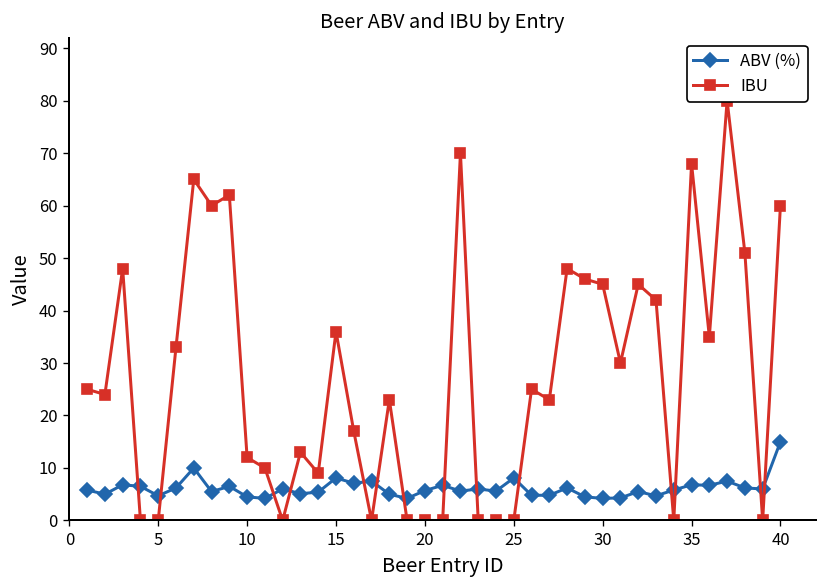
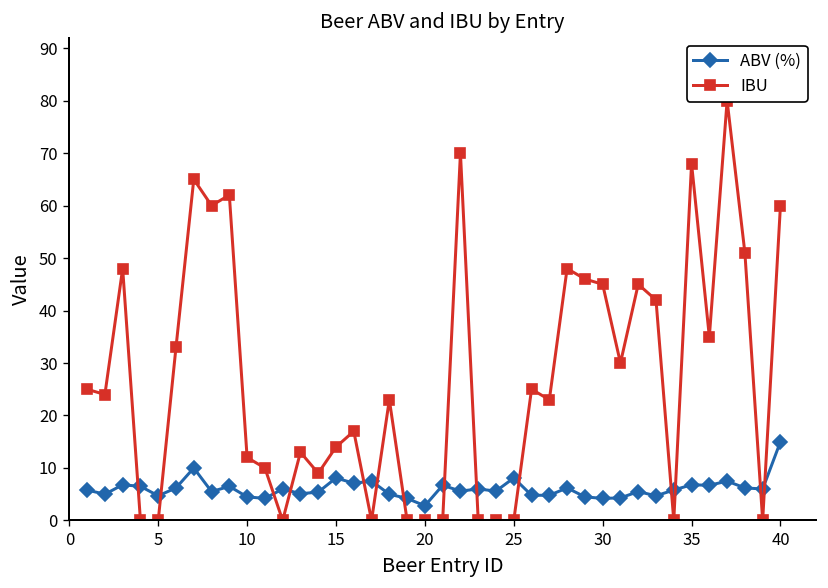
IBU, 15: 36 -> 14
ABV (%), 20: 6 -> 3
